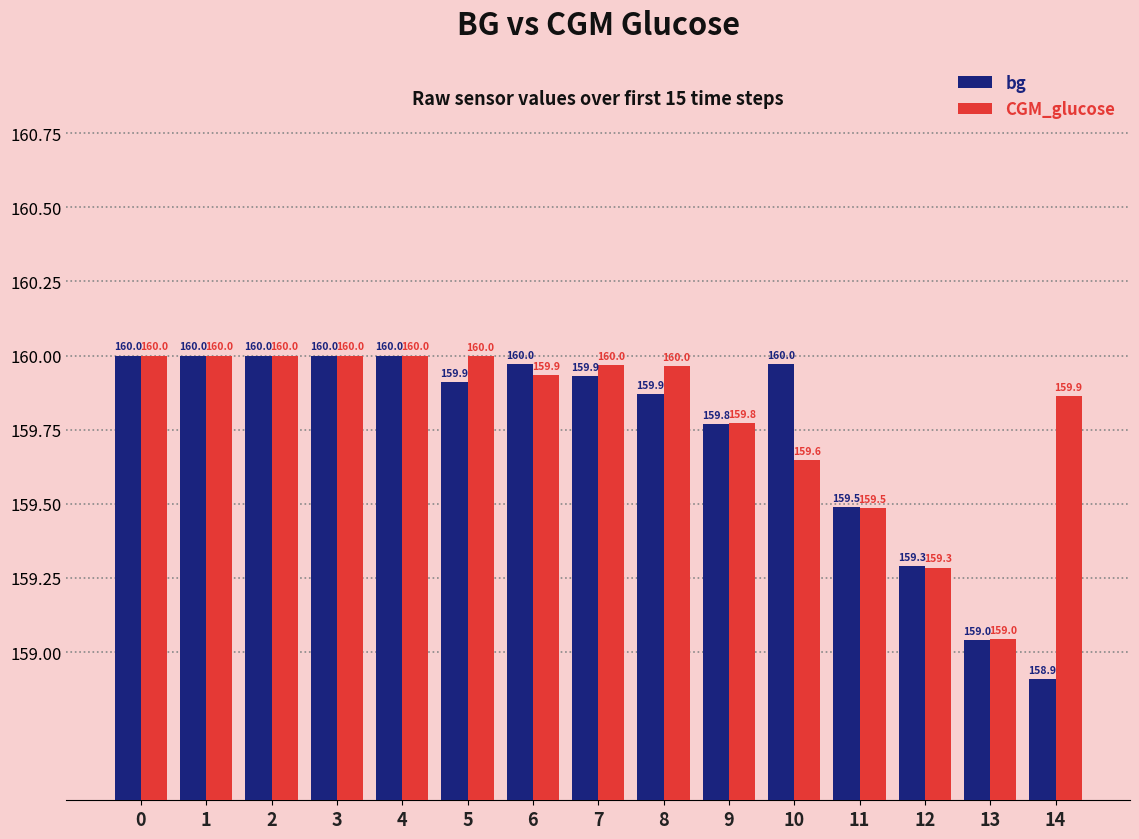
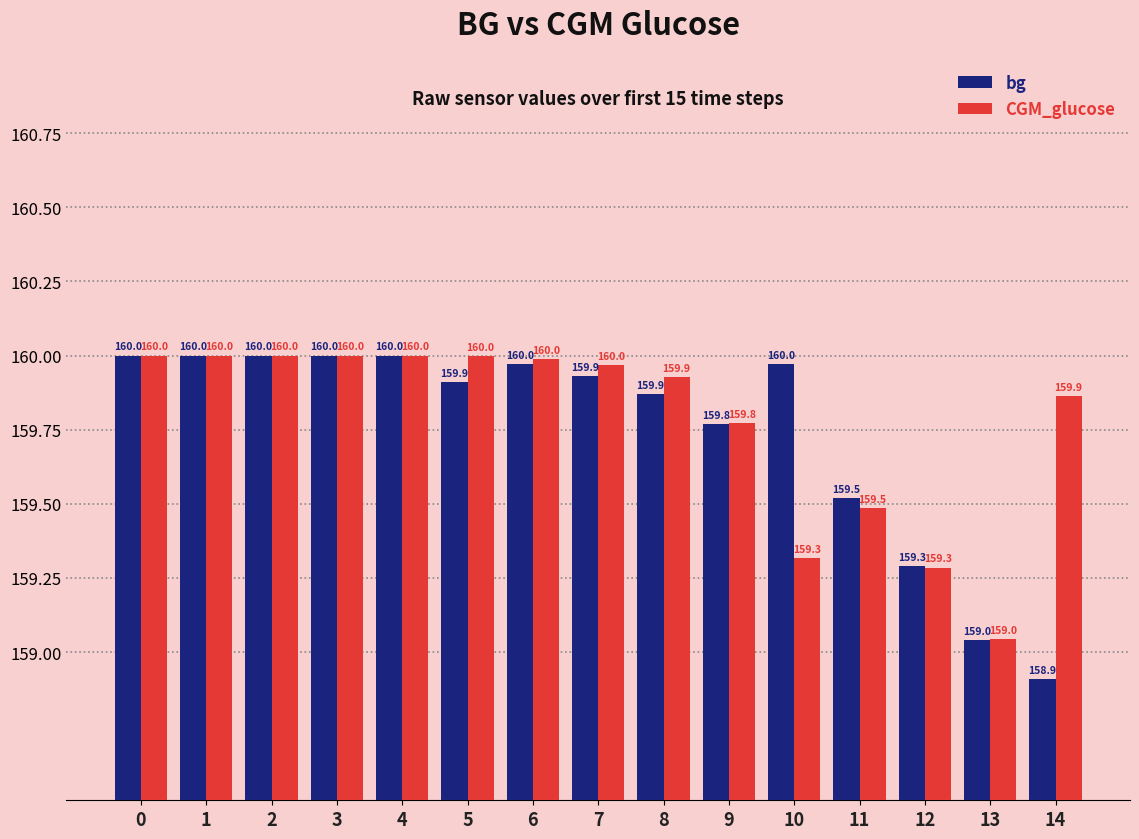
CGM_glucose, 6: 159.9 -> 160.0
CGM_glucose, 8: 160.0 -> 159.9
CGM_glucose, 10: 159.6 -> 159.3
bg, 11: 159.49 -> 159.52
